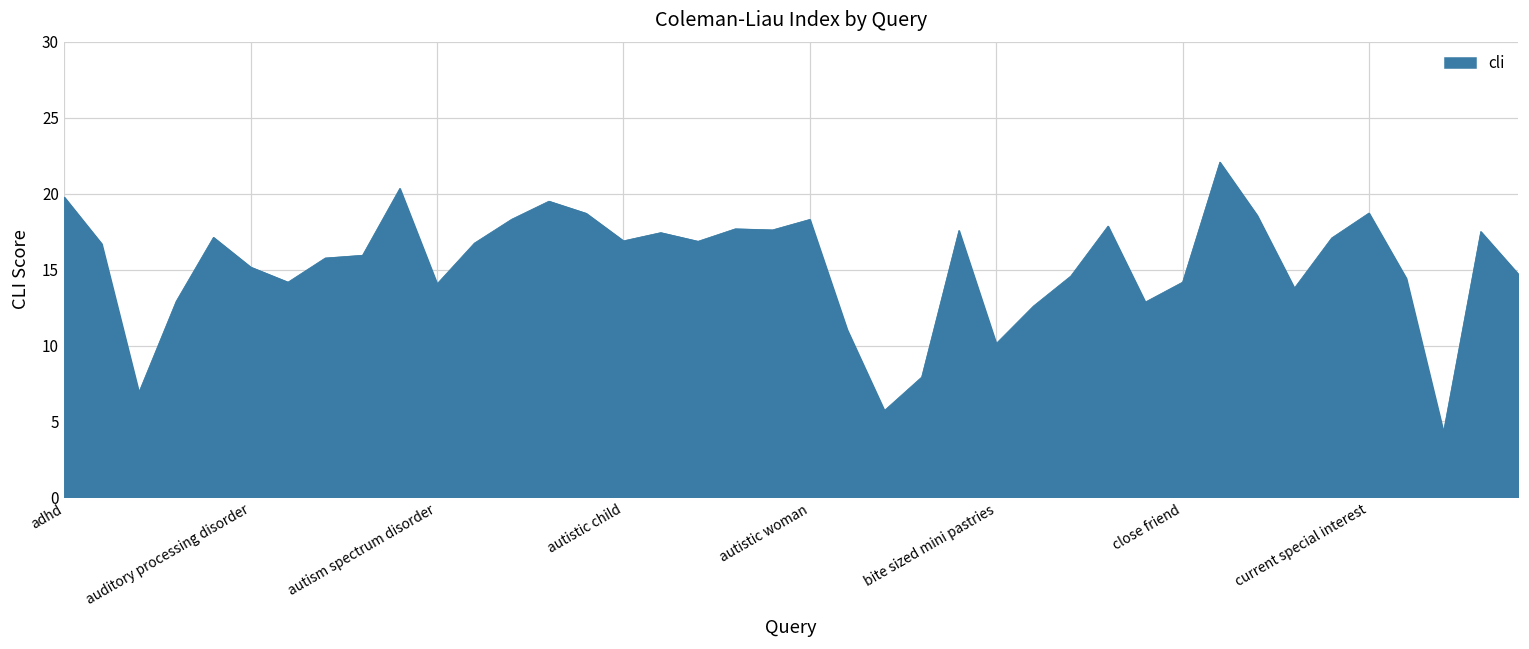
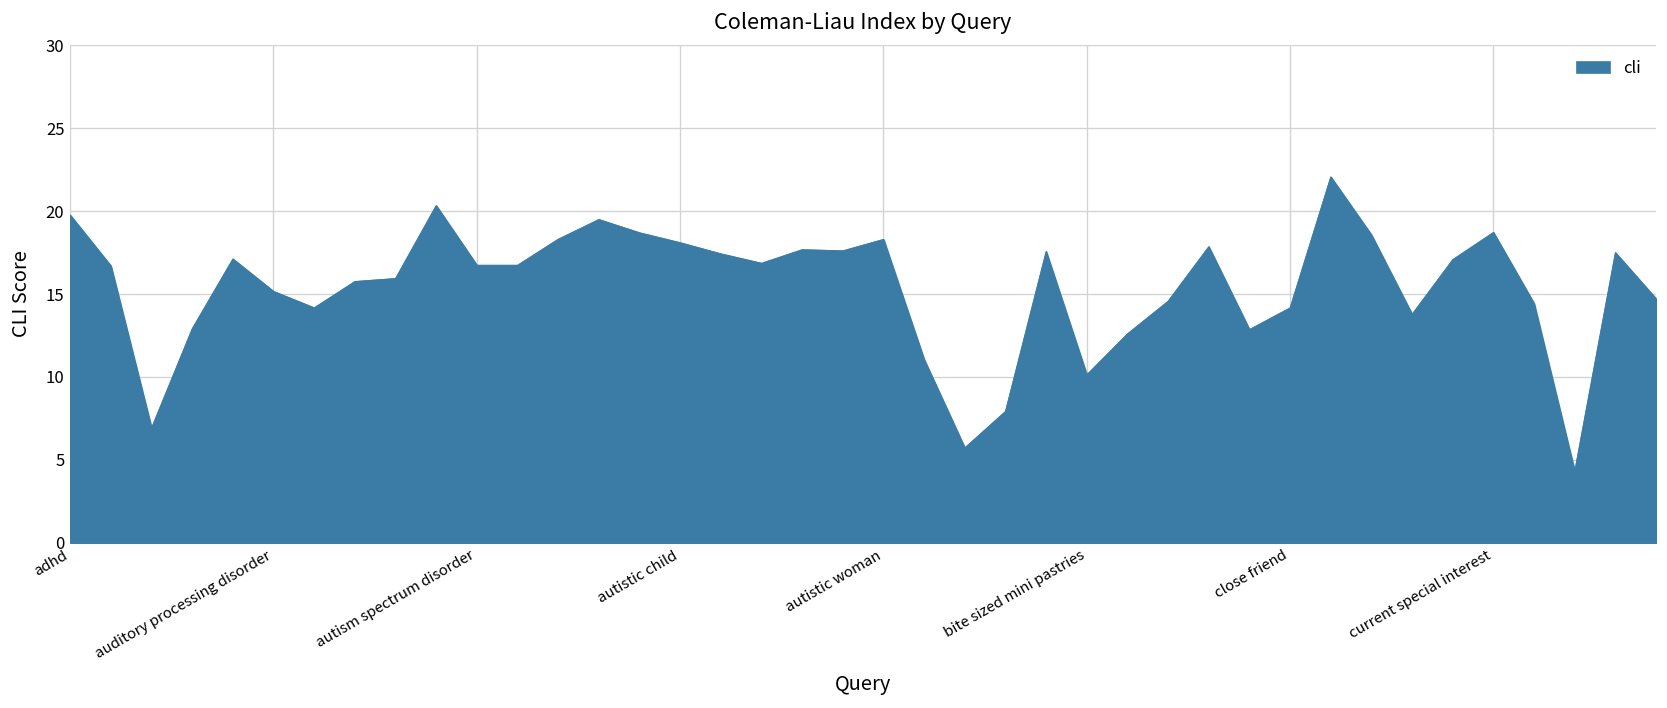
autism spectrum disorder: 14.1 -> 16.7
autistic child: 16.9 -> 18.1
